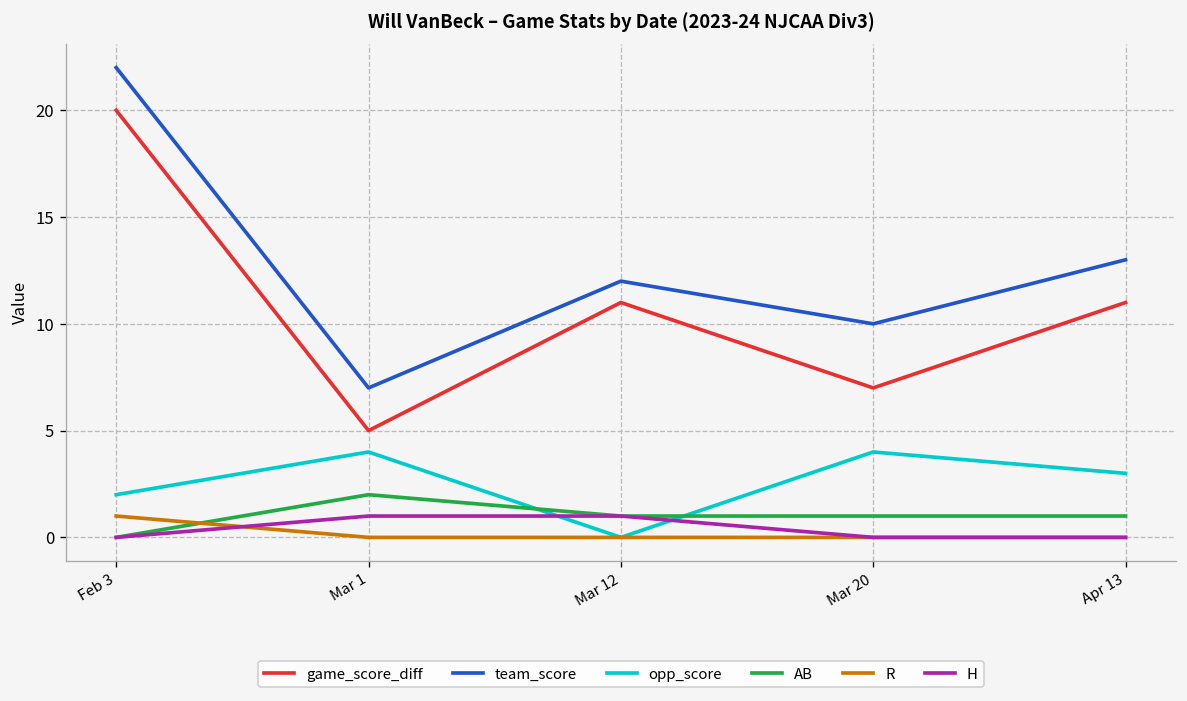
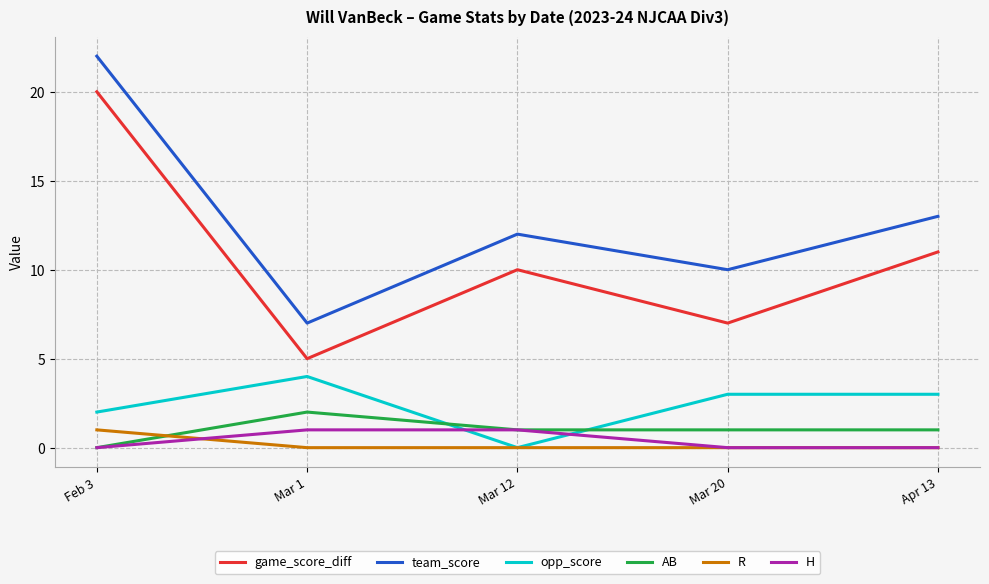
game_score_diff, Mar 12: 11 -> 10
opp_score, Mar 20: 4 -> 3
